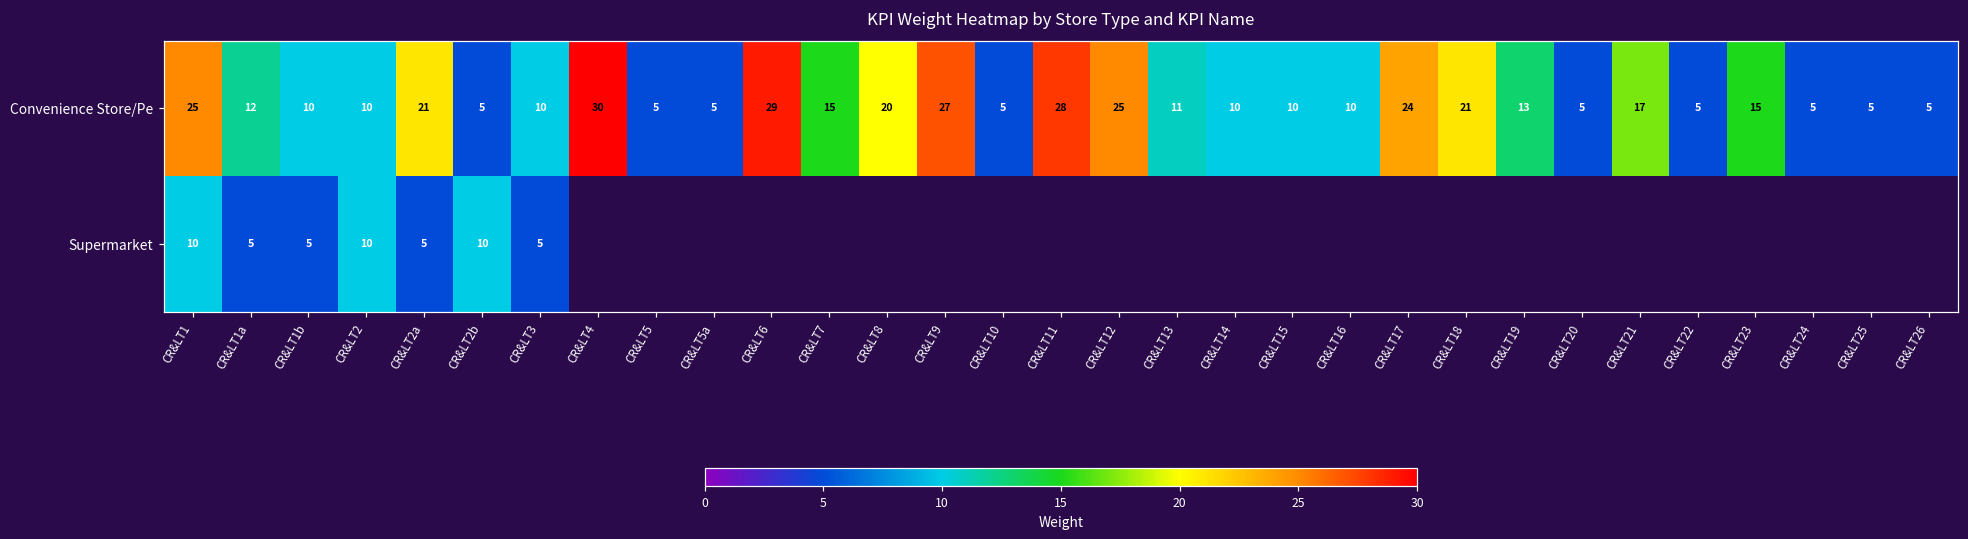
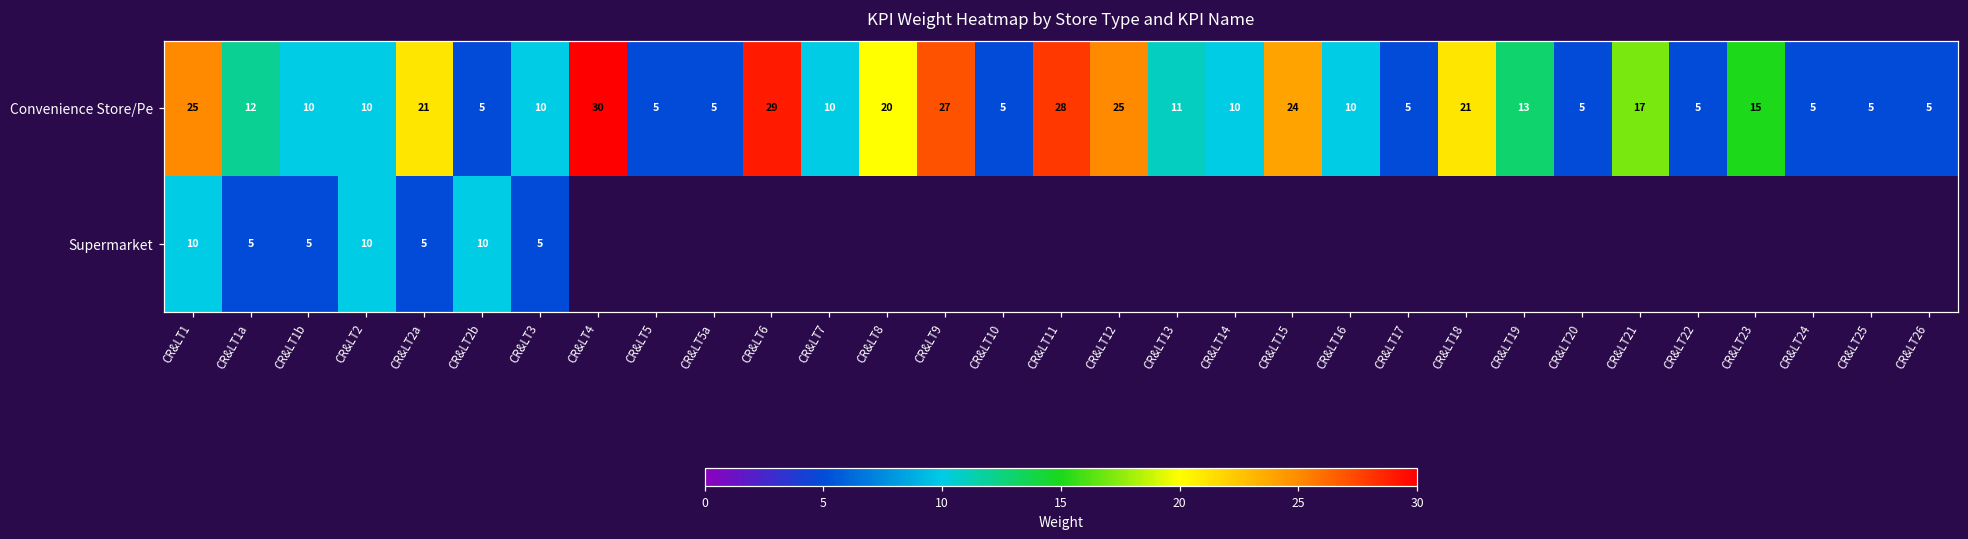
Convenience Store/Pe, CR&LT7: 15 -> 10
Convenience Store/Pe, CR&LT15: 10 -> 24
Convenience Store/Pe, CR&LT17: 24 -> 5
